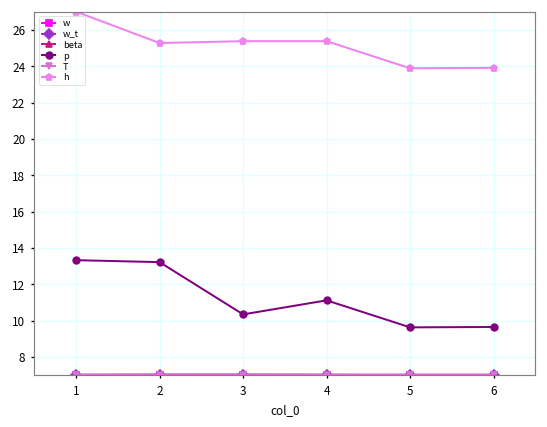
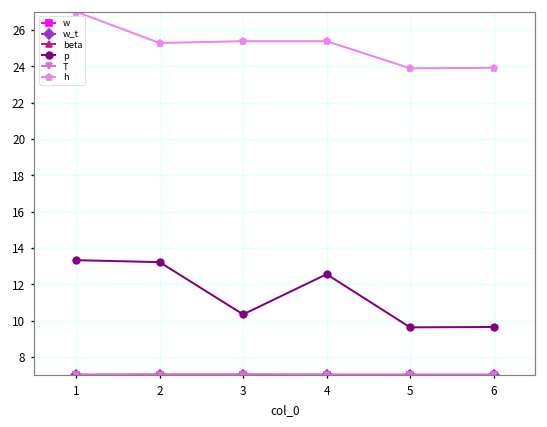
p, 4: 11.1 -> 12.6
